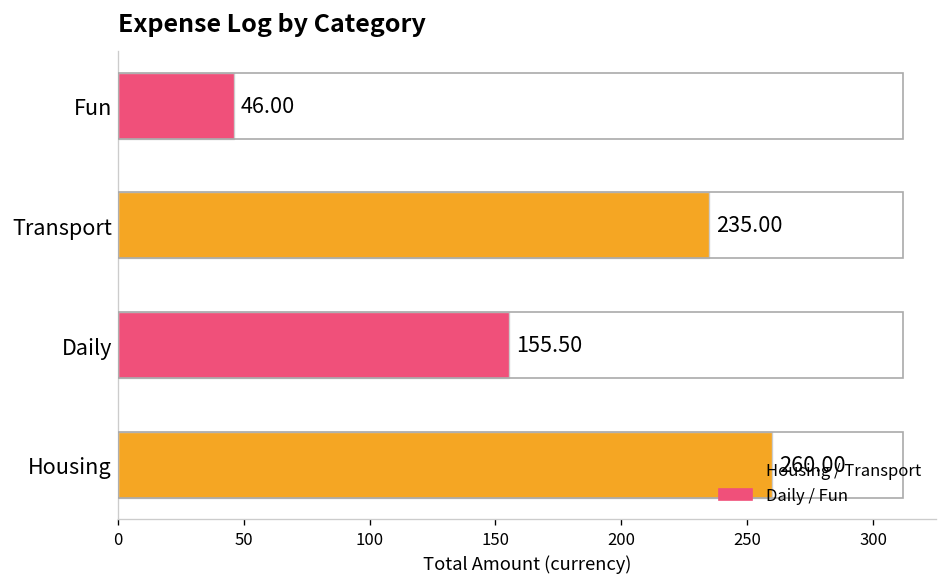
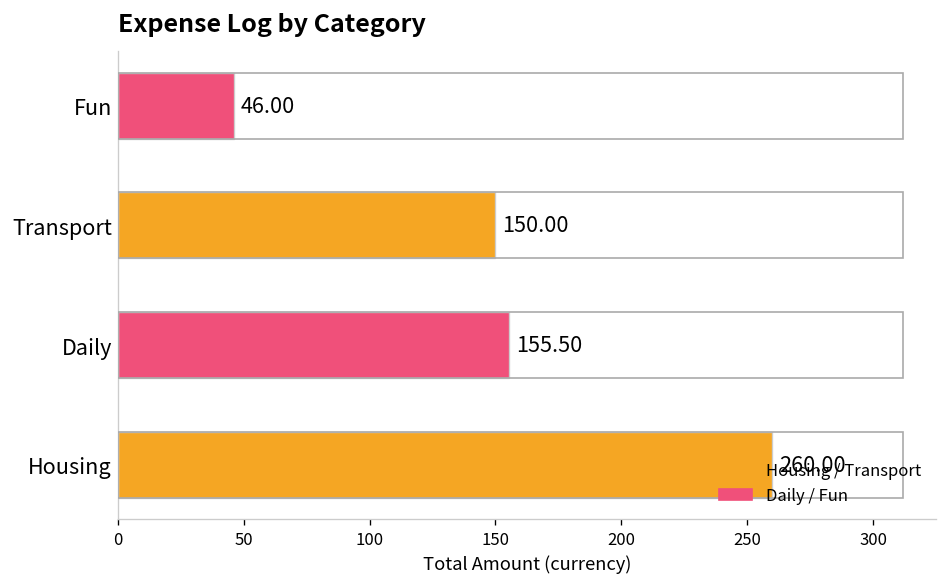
Transport: 235.00 -> 150.00
